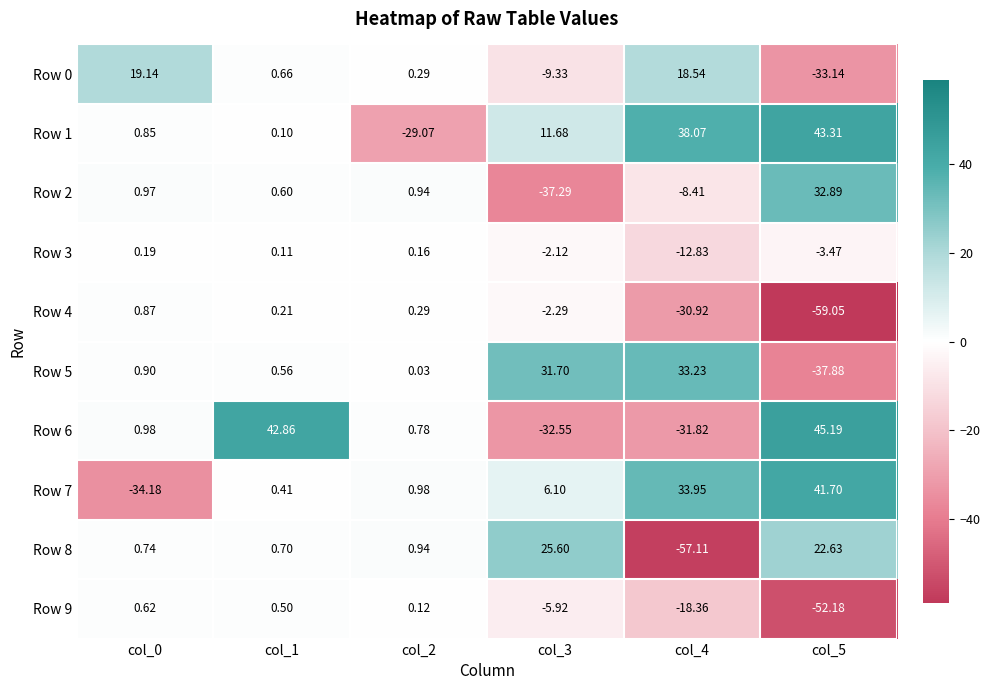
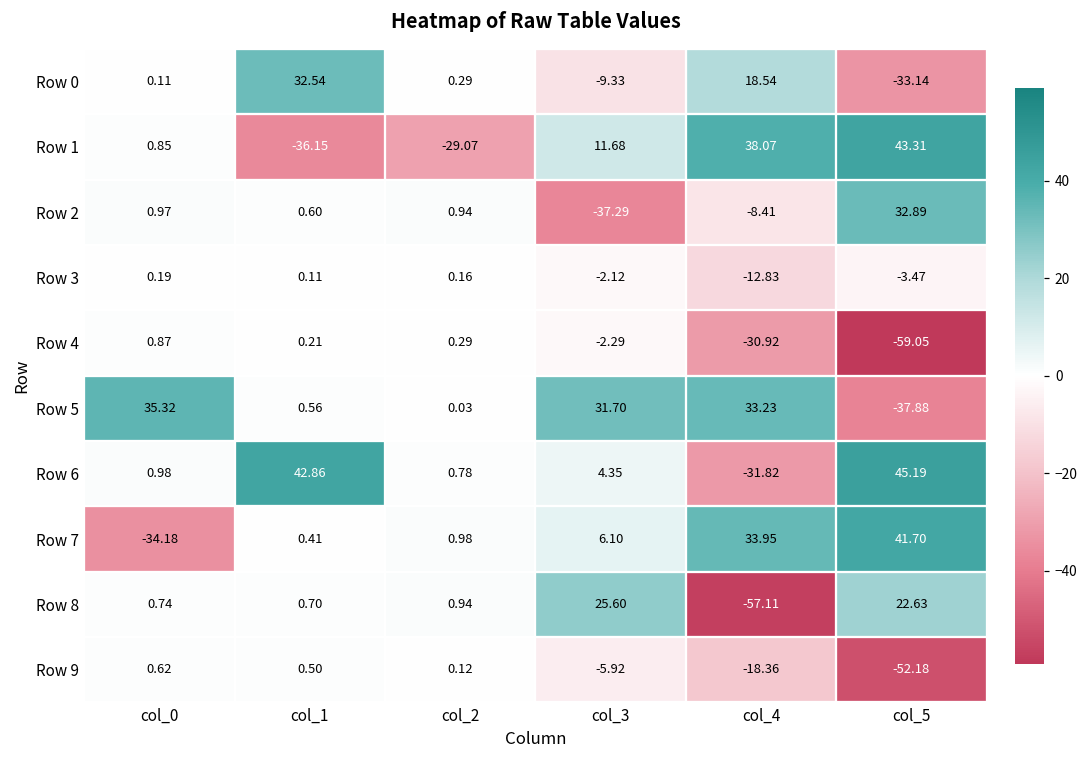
Row 0, col_0: 19.14 -> 0.11
Row 0, col_1: 0.66 -> 32.54
Row 1, col_1: 0.10 -> -36.15
Row 5, col_0: 0.90 -> 35.32
Row 6, col_3: -32.55 -> 4.35
